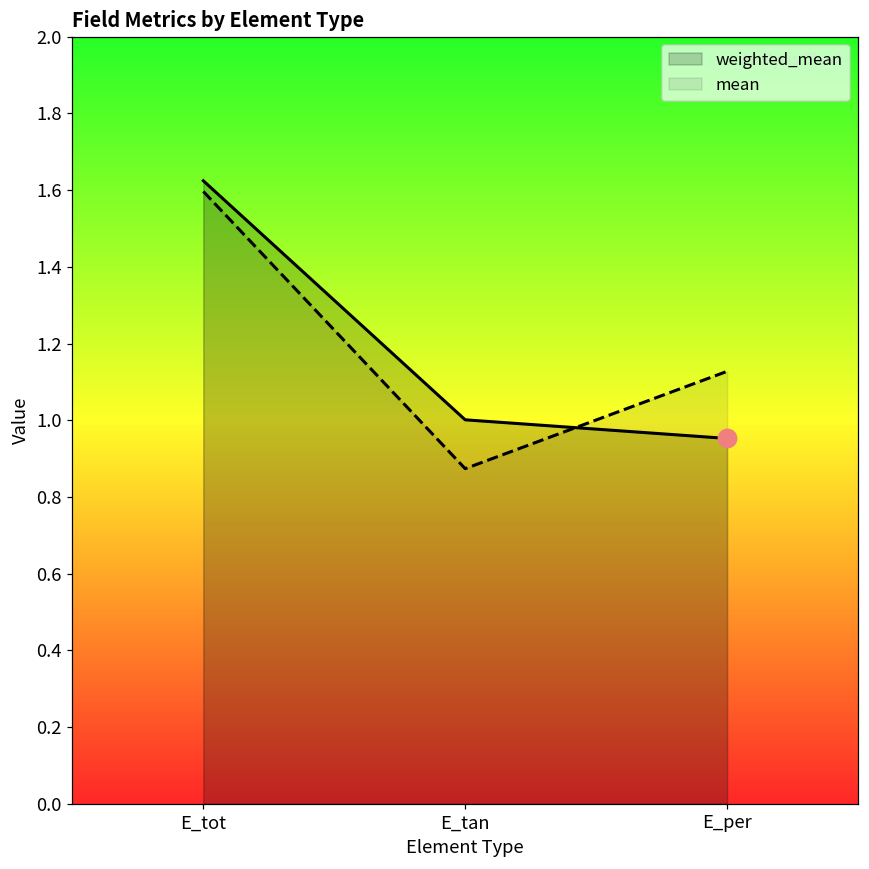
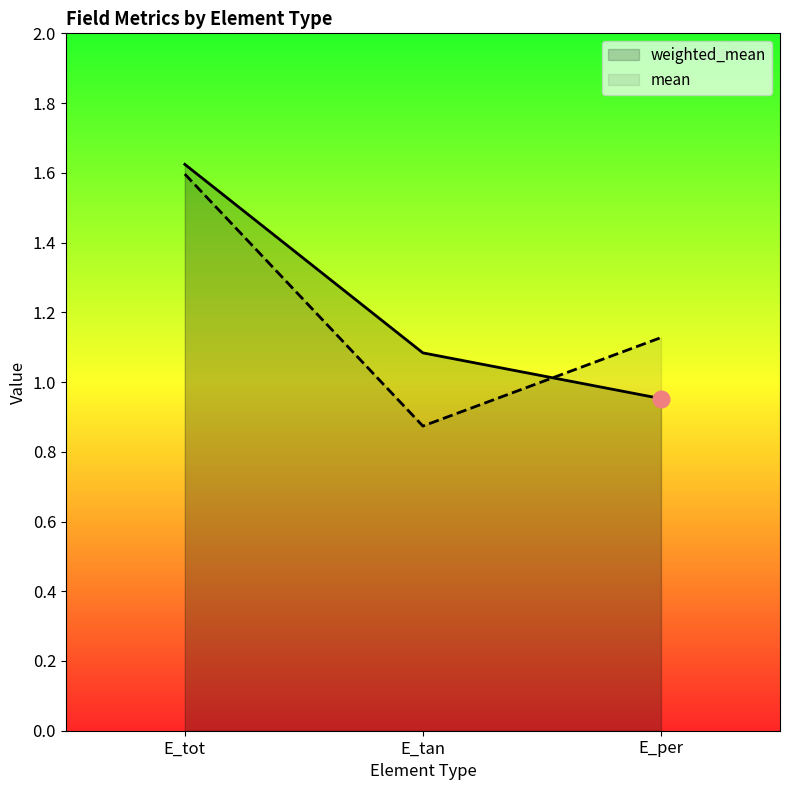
weighted_mean, E_tan: 1.00 -> 1.08
